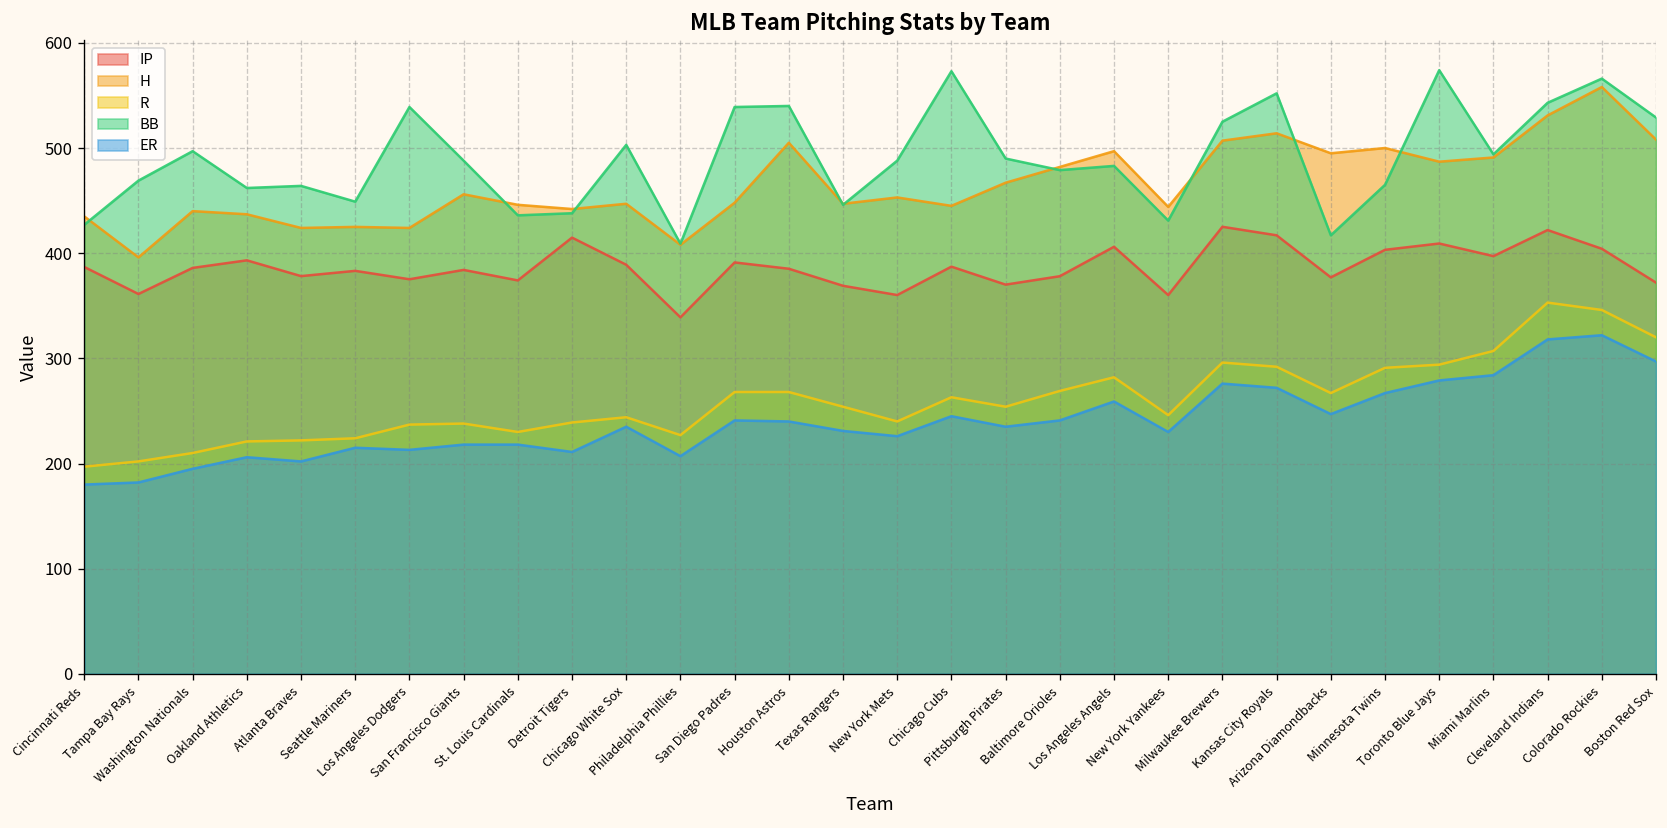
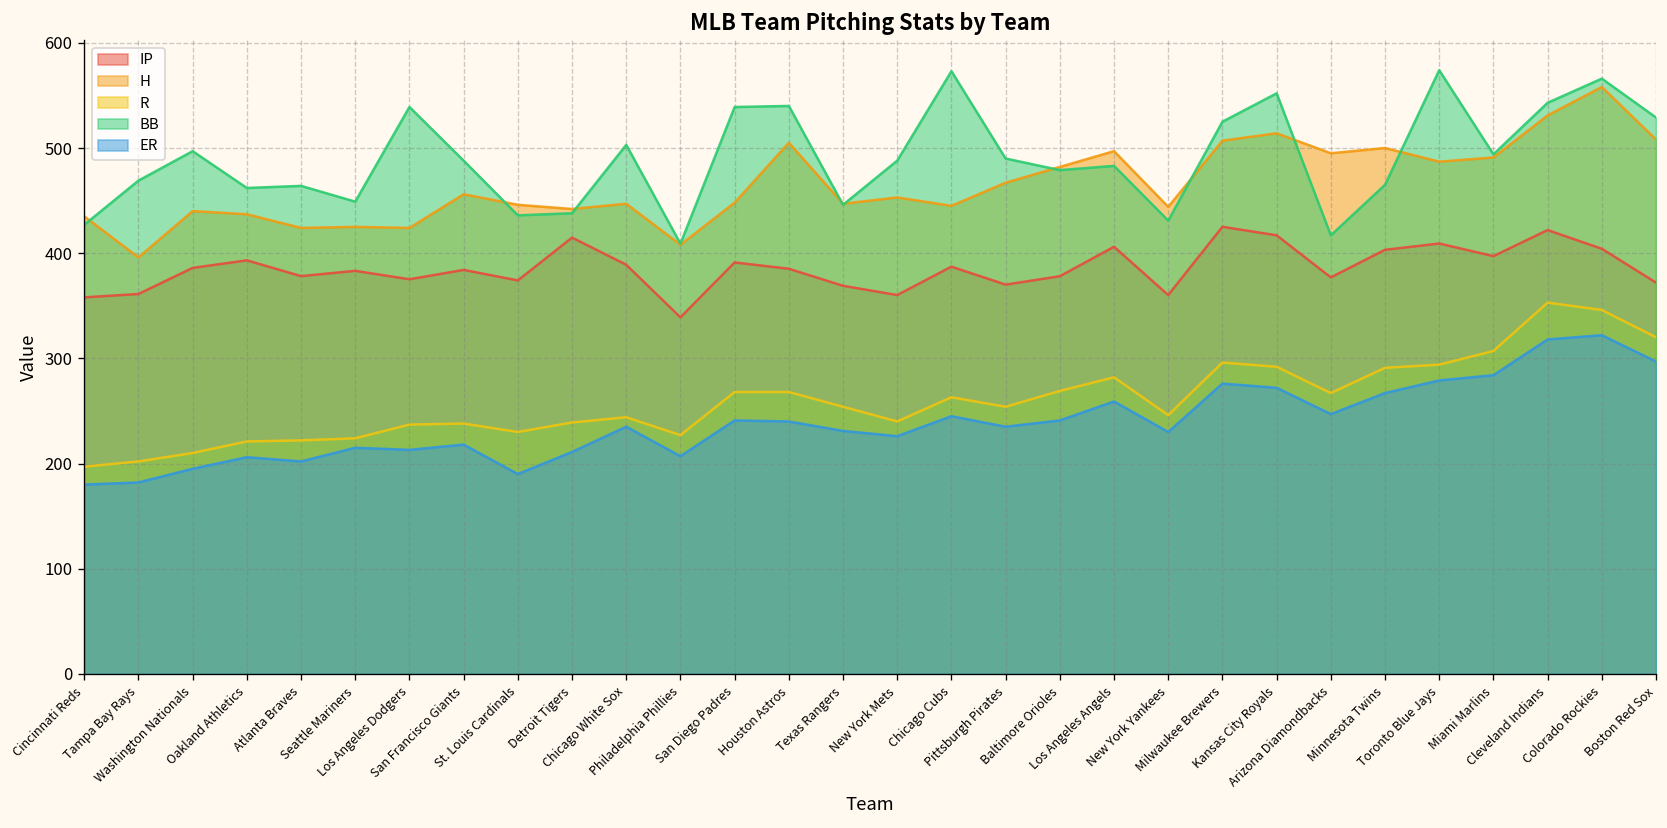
IP, Cincinnati Reds: 390 -> 360
ER, St. Louis Cardinals: 220 -> 190
